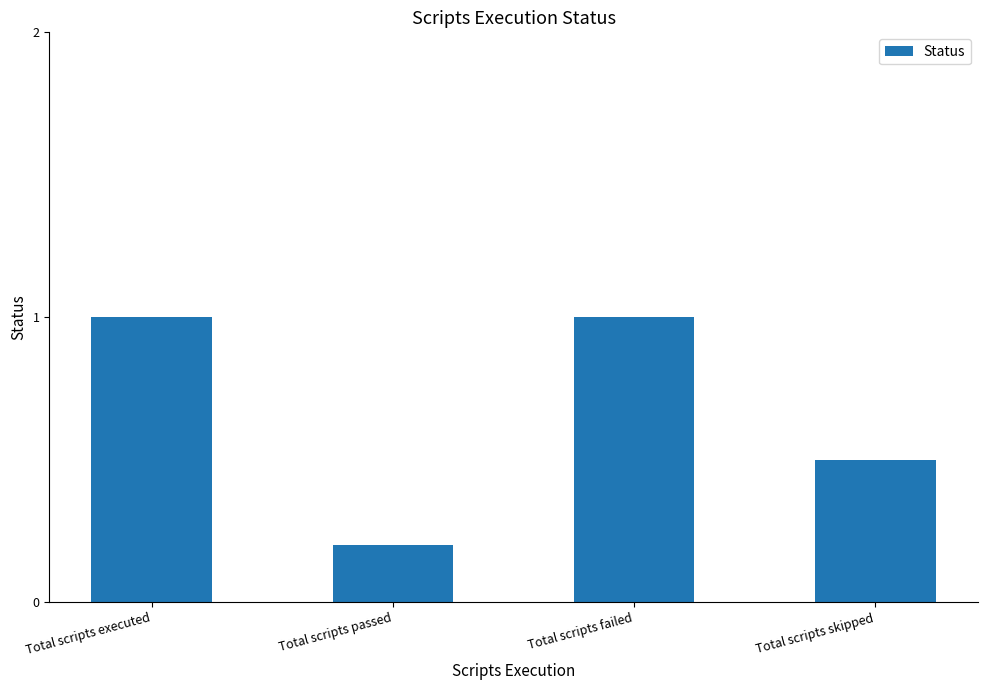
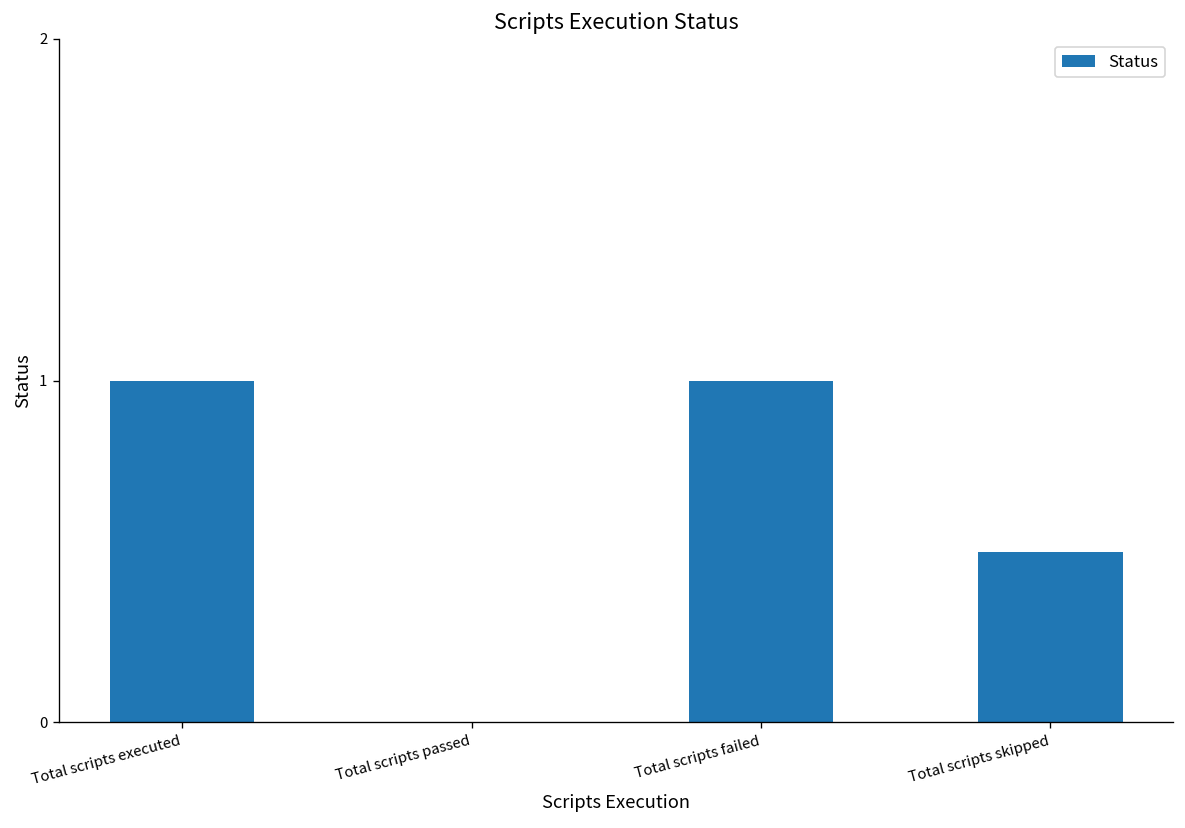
Total scripts passed: 0.2 -> 0.0
